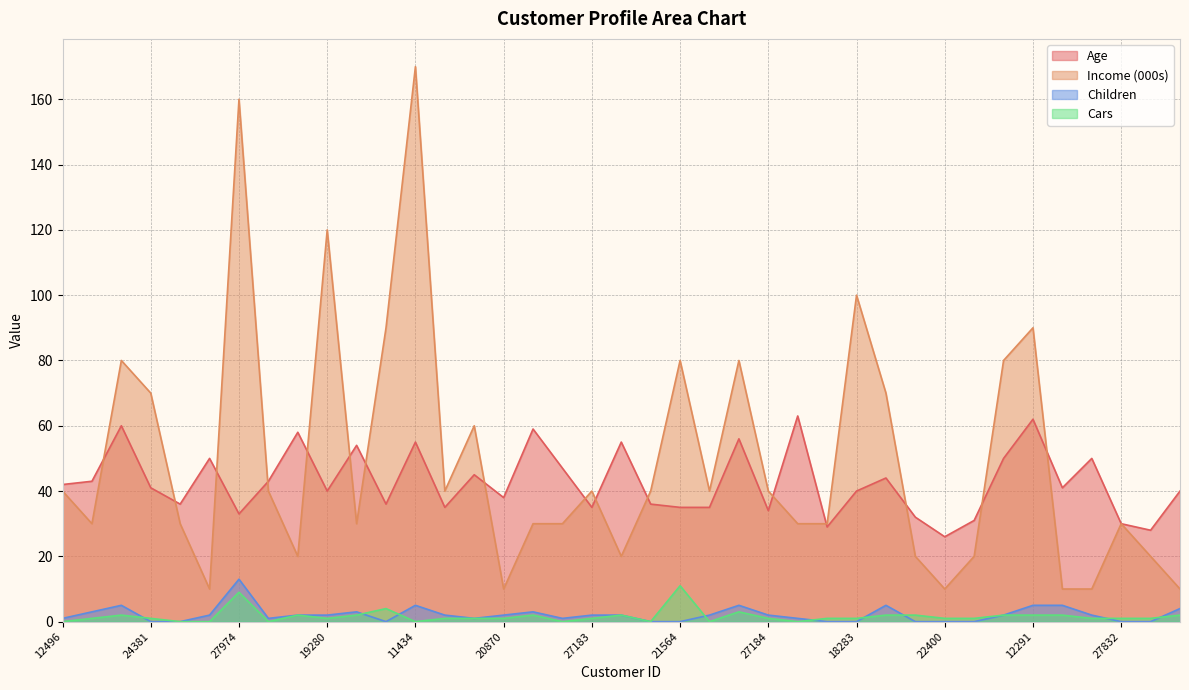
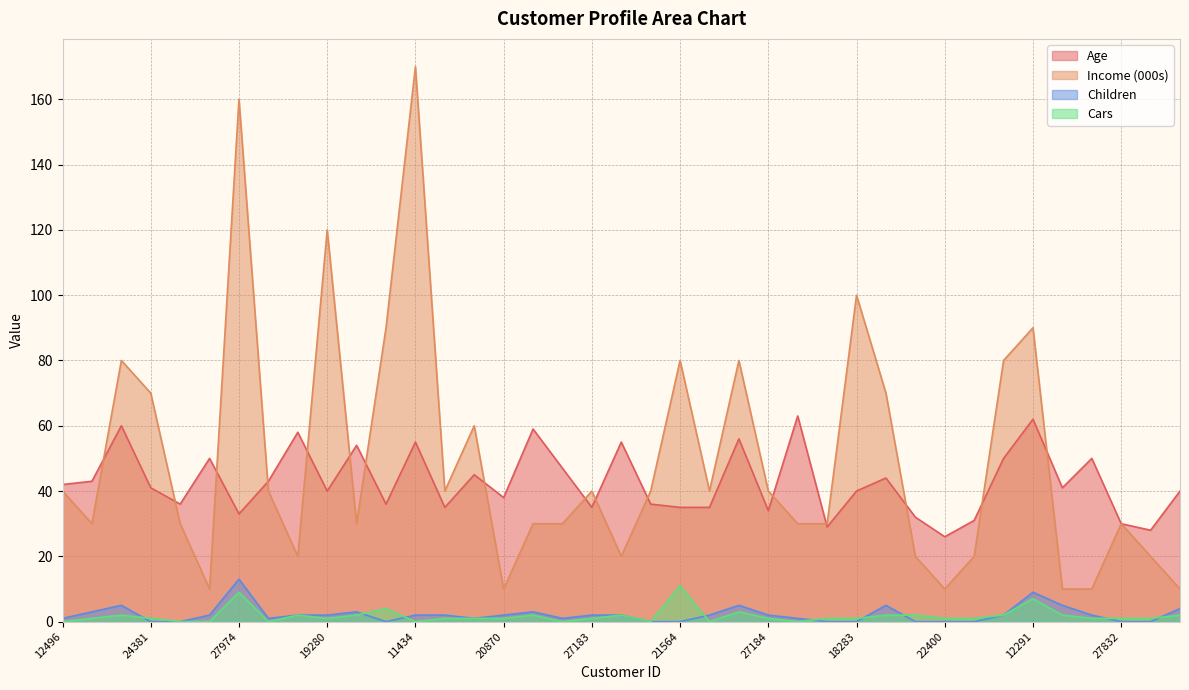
Children, 11434: 5 -> 2
Children, 12291: 5 -> 9
Cars, 12291: 2 -> 7
